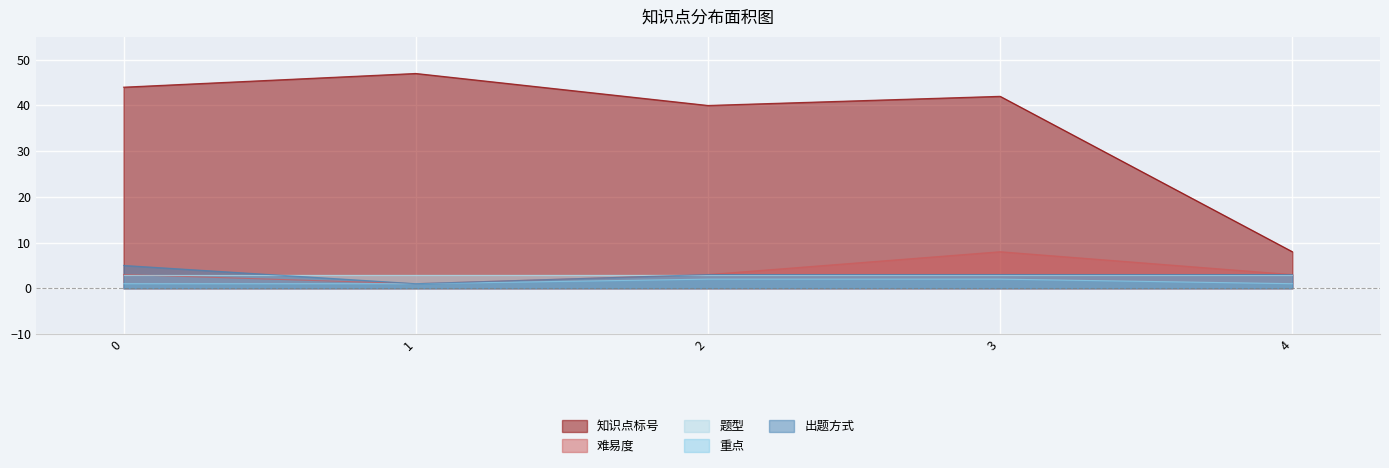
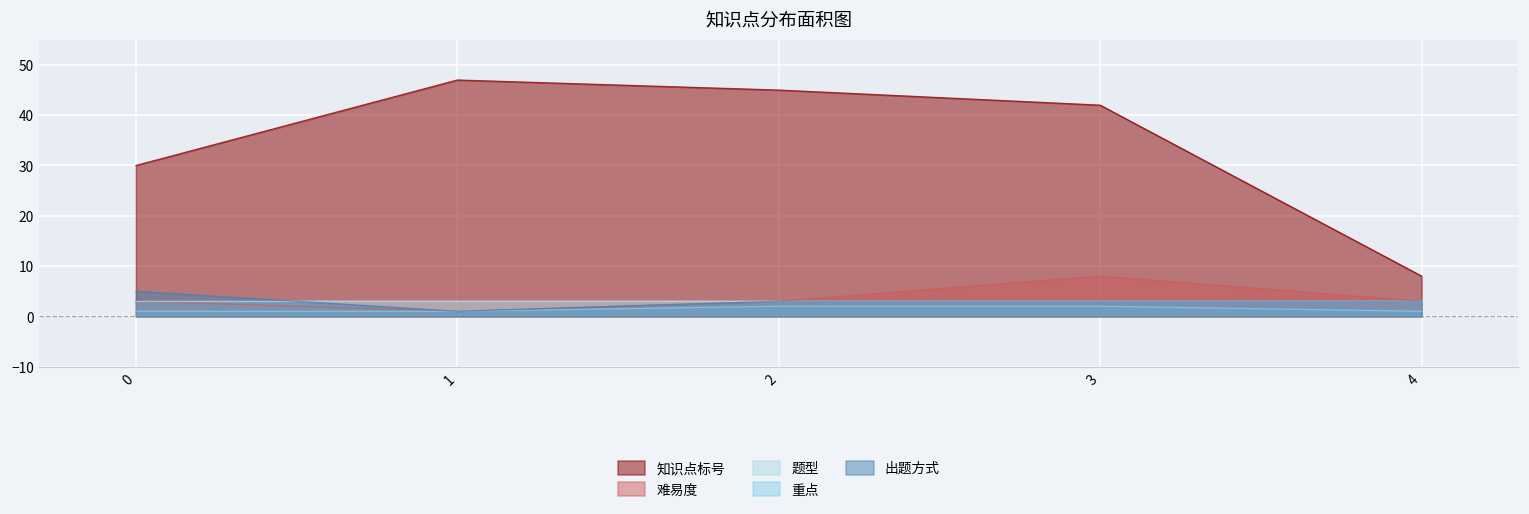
知识点标号, 0: 44 -> 30
知识点标号, 2: 40 -> 45
